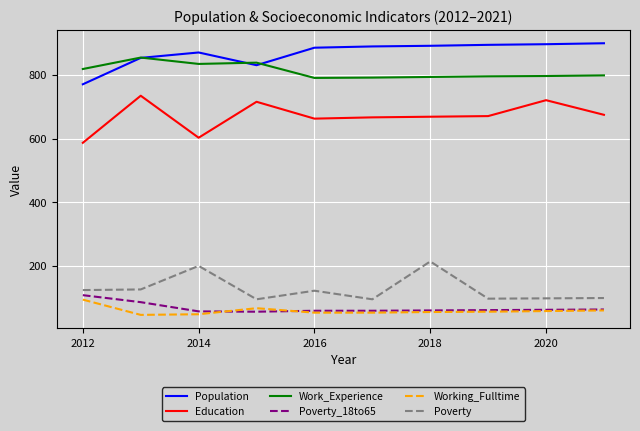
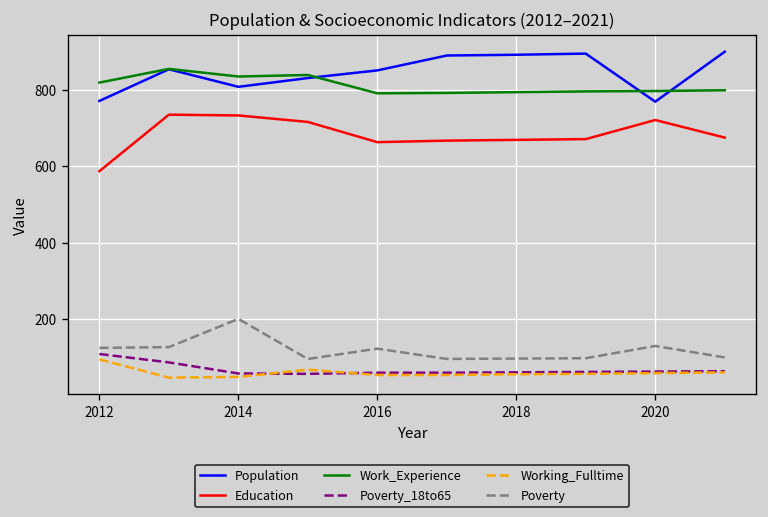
Population, 2014: 870 -> 810
Education, 2014: 600 -> 730
Population, 2016: 890 -> 850
Poverty, 2018: 210 -> 100
Population, 2020: 900 -> 770
Poverty, 2020: 100 -> 130
